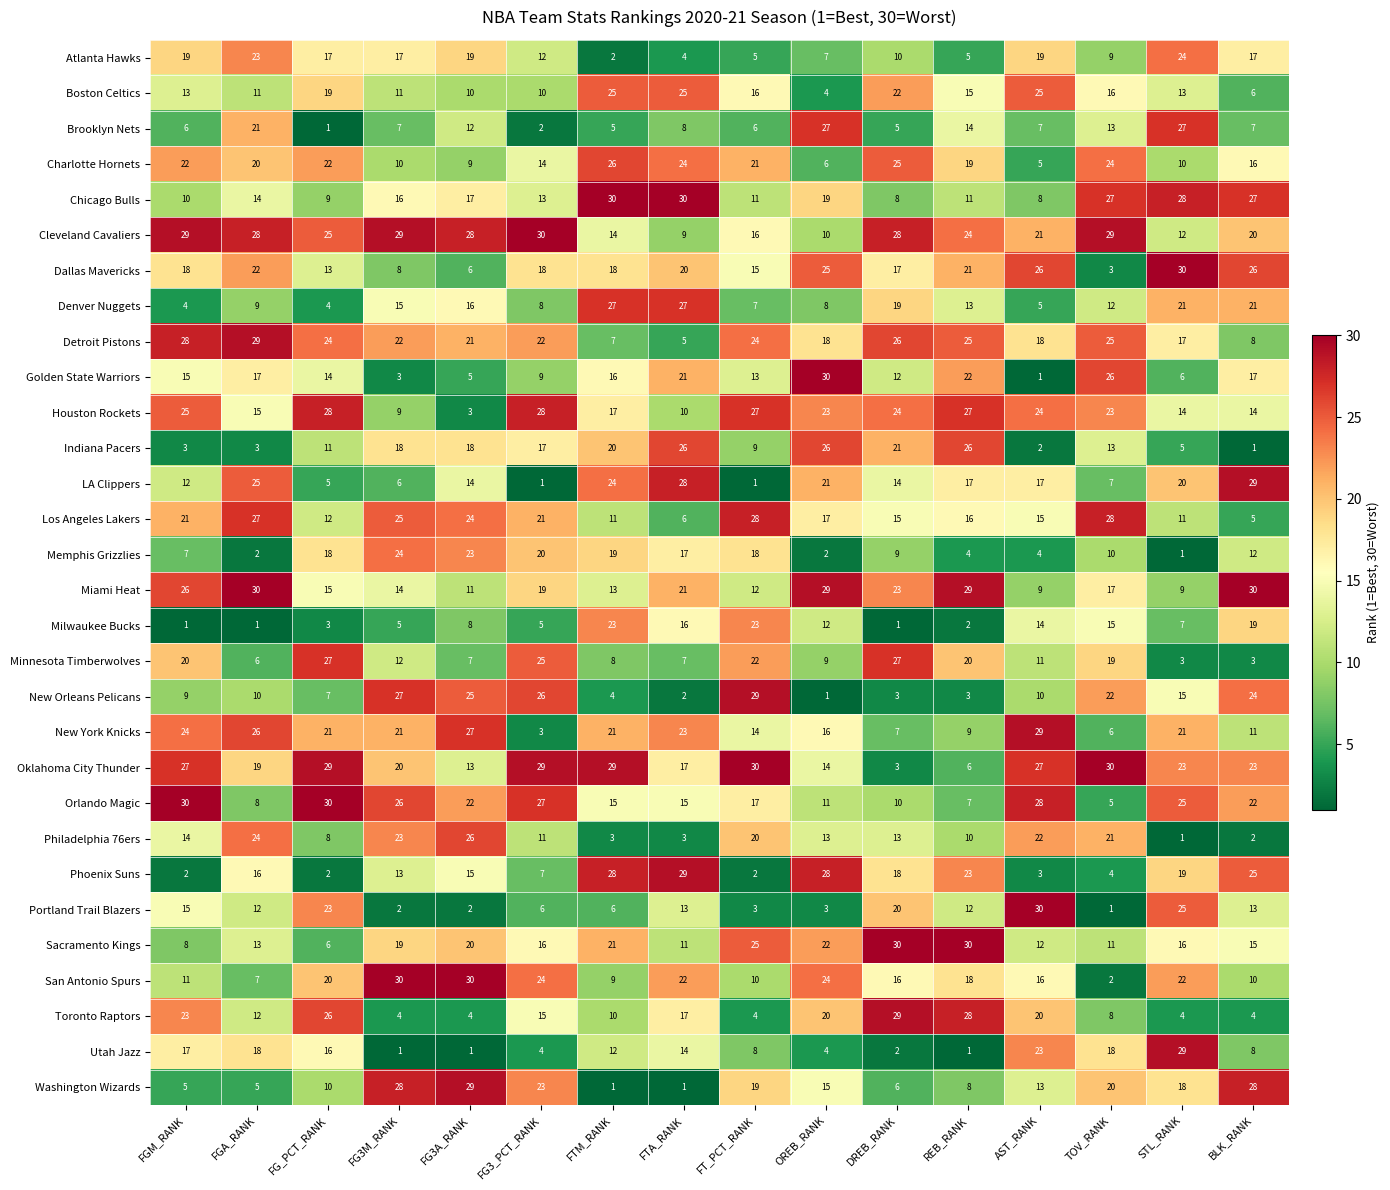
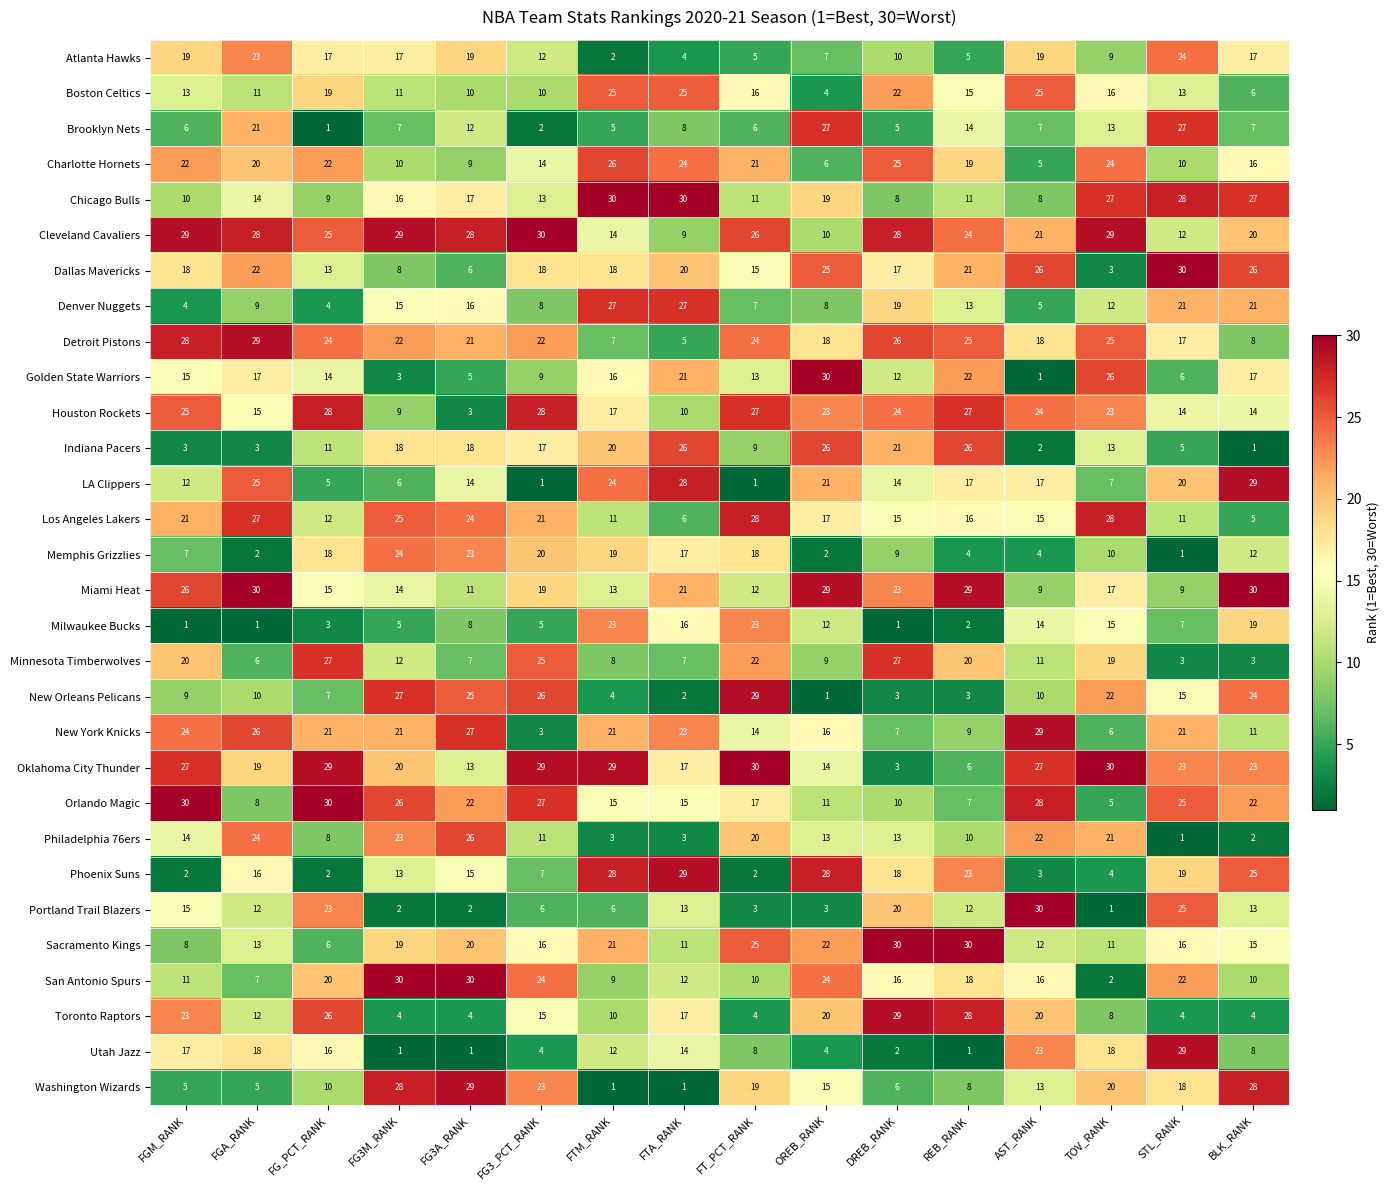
Cleveland Cavaliers, FT_PCT_RANK: 16 -> 26
San Antonio Spurs, FTA_RANK: 22 -> 12
